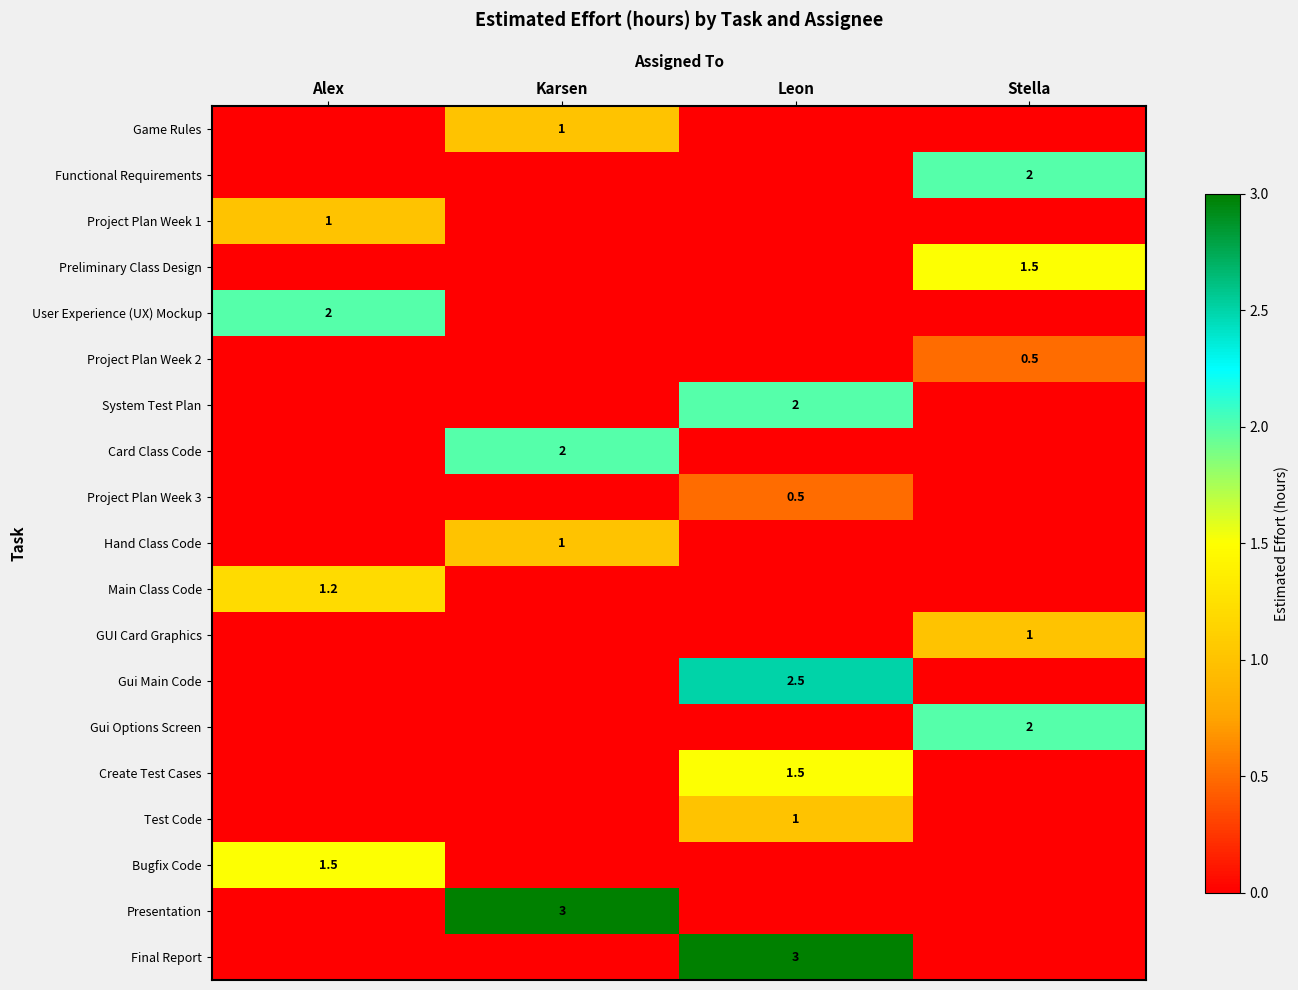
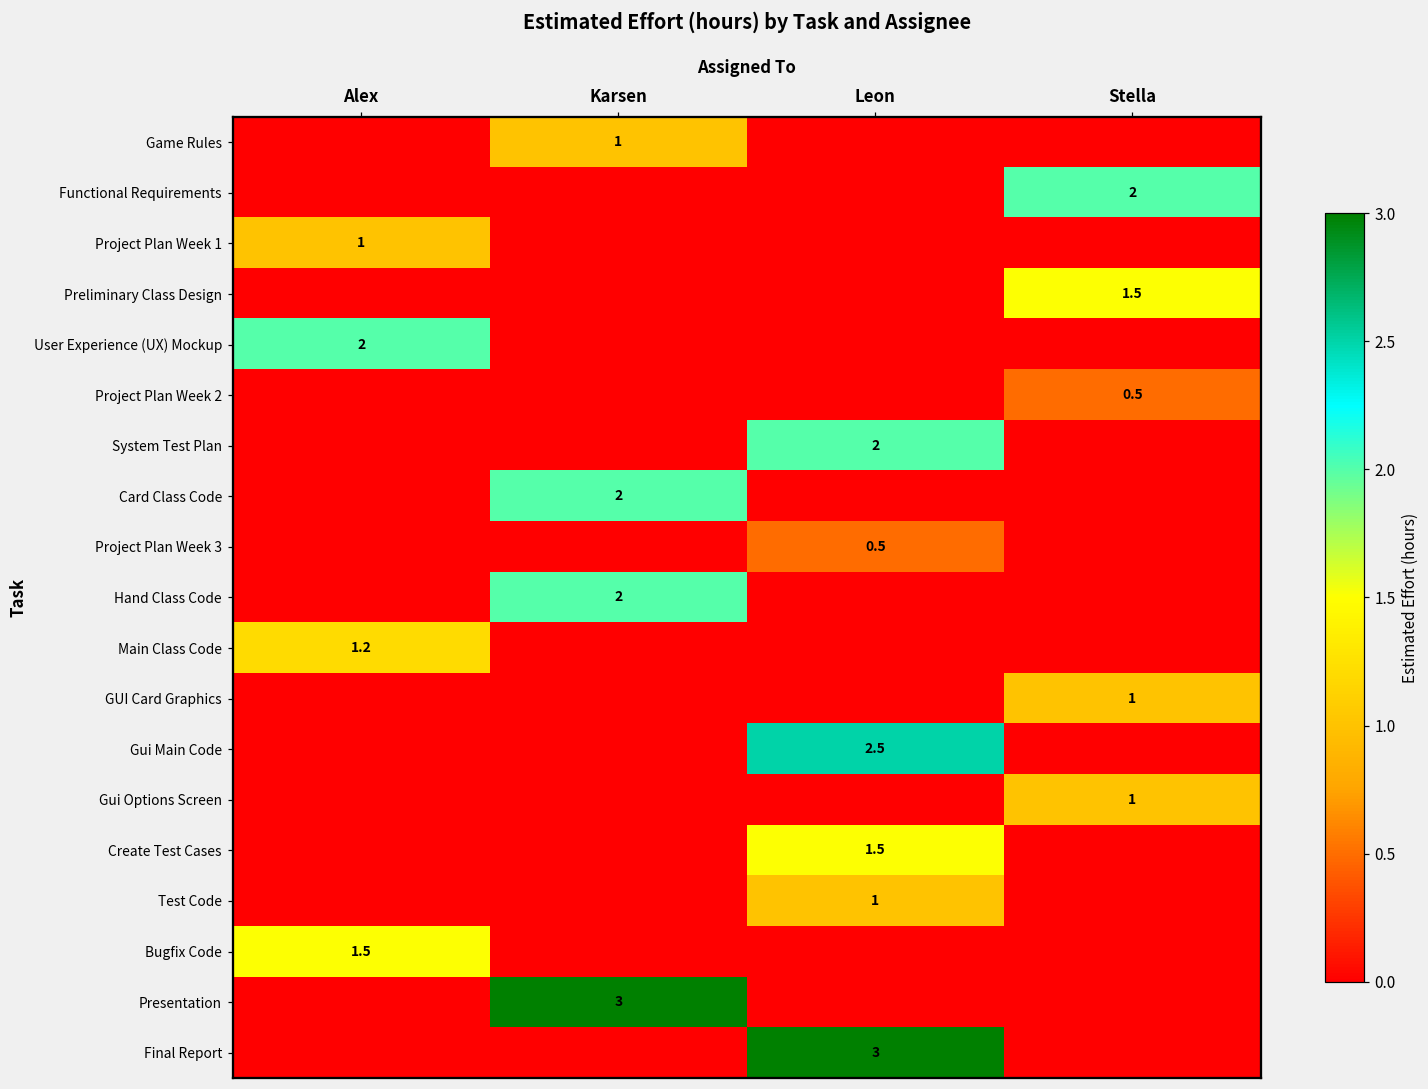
Hand Class Code, Karsen: 1 -> 2
Gui Options Screen, Stella: 2 -> 1
